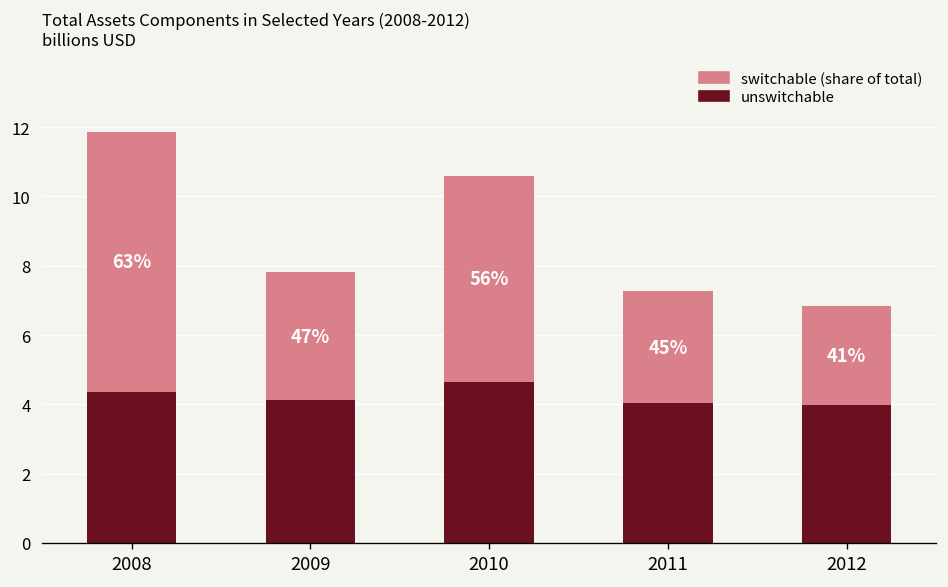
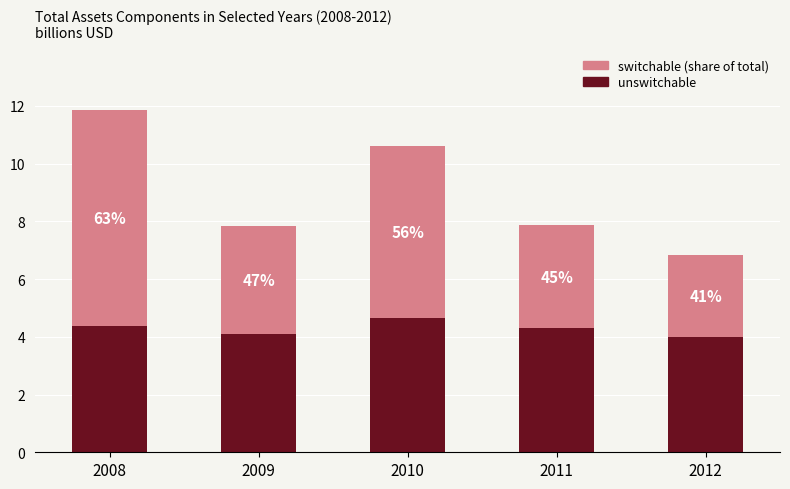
unswitchable, 2011: 4.0 -> 4.3
switchable (share of total), 2011: 3.2 -> 3.6
